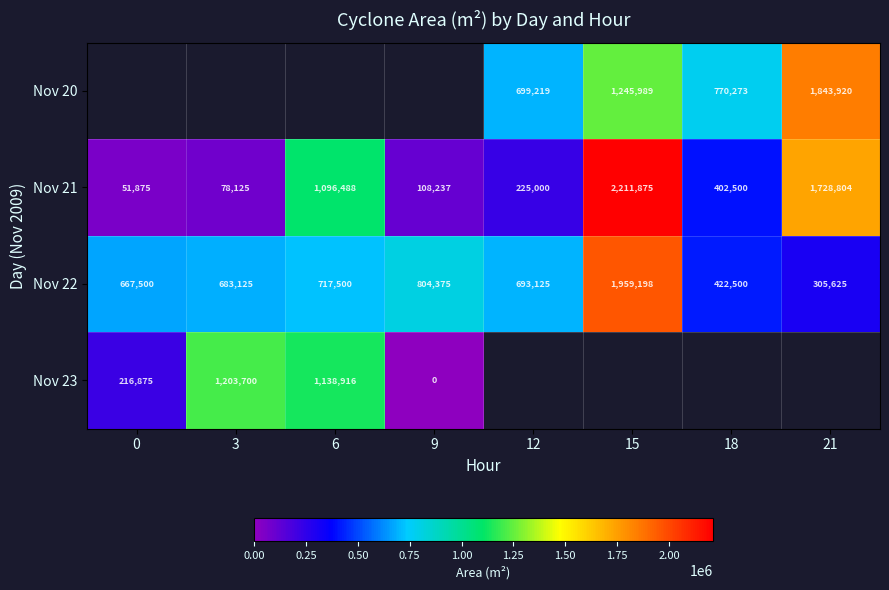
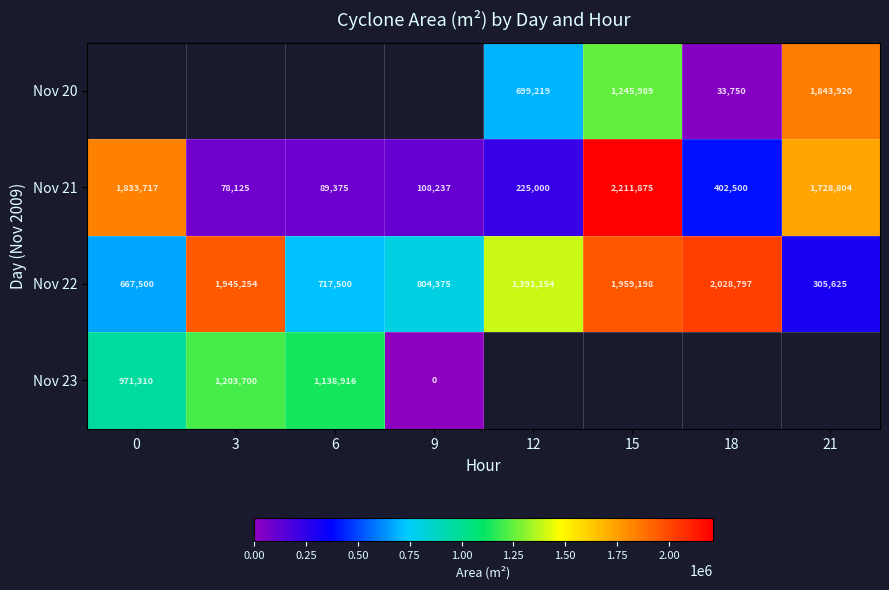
Nov 20, 18: 770,273 -> 33,750
Nov 21, 0: 51,875 -> 1,833,717
Nov 21, 6: 1,096,488 -> 89,375
Nov 22, 3: 683,125 -> 1,945,254
Nov 22, 12: 693,125 -> 1,391,154
Nov 22, 18: 422,500 -> 2,028,797
Nov 23, 0: 216,875 -> 971,310
